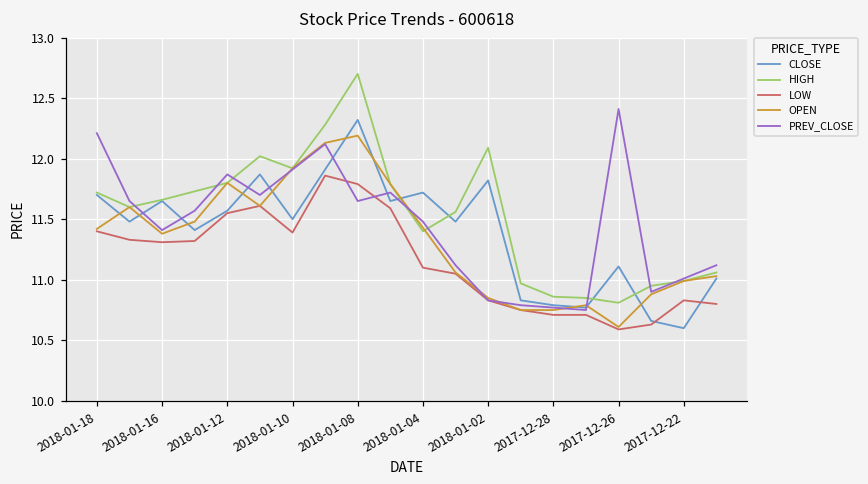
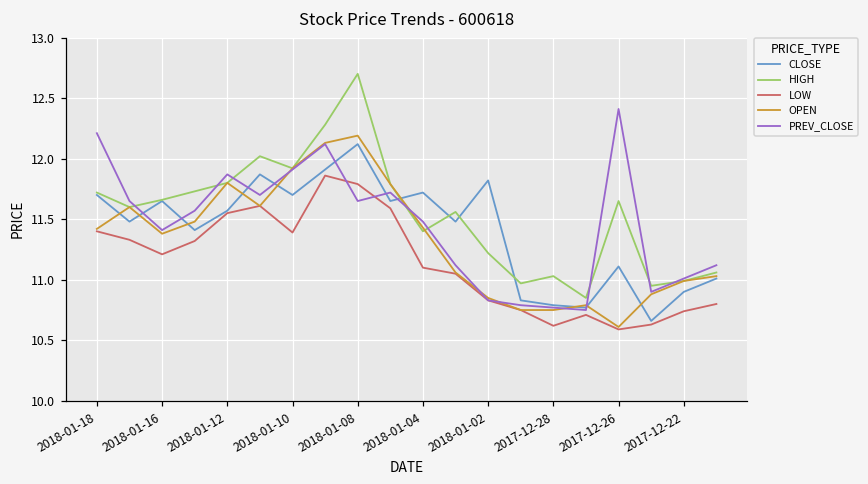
LOW, 2018-01-16: 11.31 -> 11.21
CLOSE, 2018-01-10: 11.5 -> 11.7
CLOSE, 2018-01-08: 12.32 -> 12.12
HIGH, 2018-01-02: 12.09 -> 11.22
HIGH, 2017-12-28: 10.86 -> 11.03
LOW, 2017-12-28: 10.71 -> 10.62
HIGH, 2017-12-26: 10.81 -> 11.65
CLOSE, 2017-12-22: 10.6 -> 10.9
LOW, 2017-12-22: 10.83 -> 10.74
